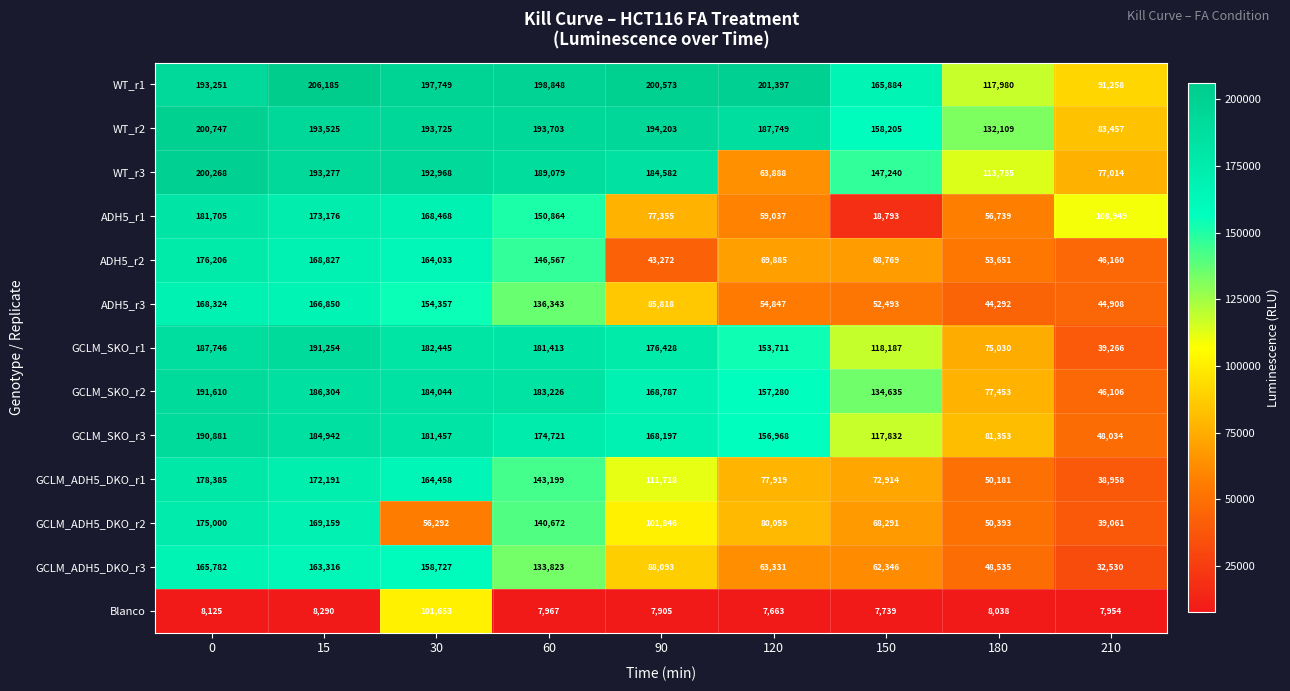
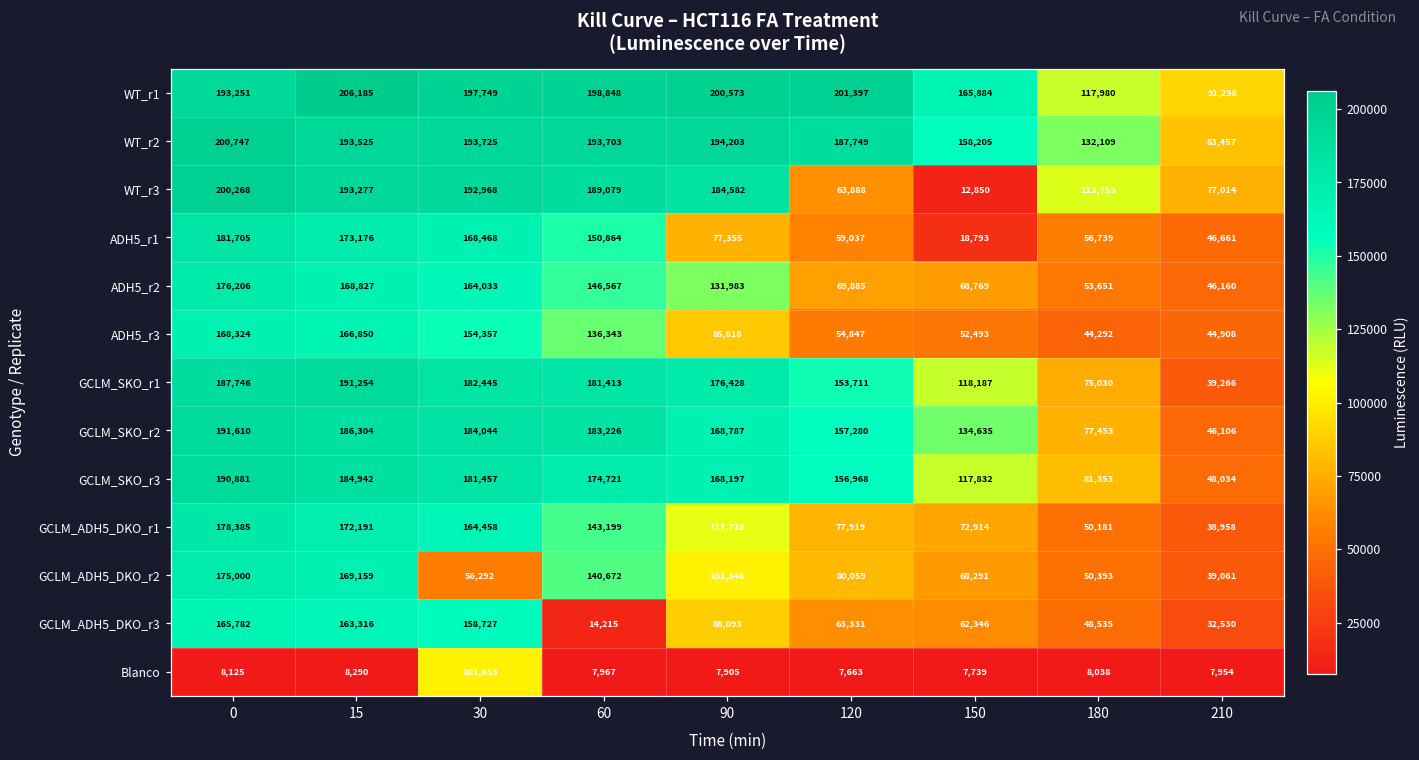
WT_r3, 150: 147,240 -> 12,850
ADH5_r1, 210: 108,949 -> 46,661
ADH5_r2, 90: 43,272 -> 131,983
GCLM_ADH5_DKO_r3, 60: 133,823 -> 14,215
